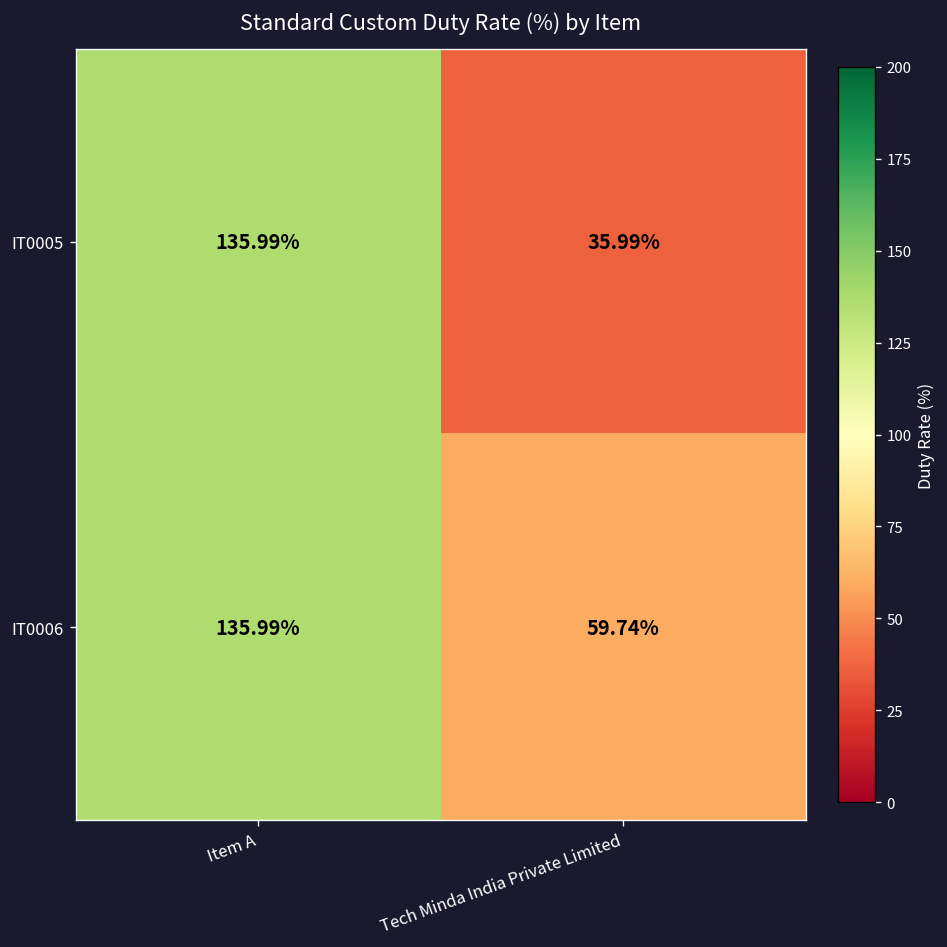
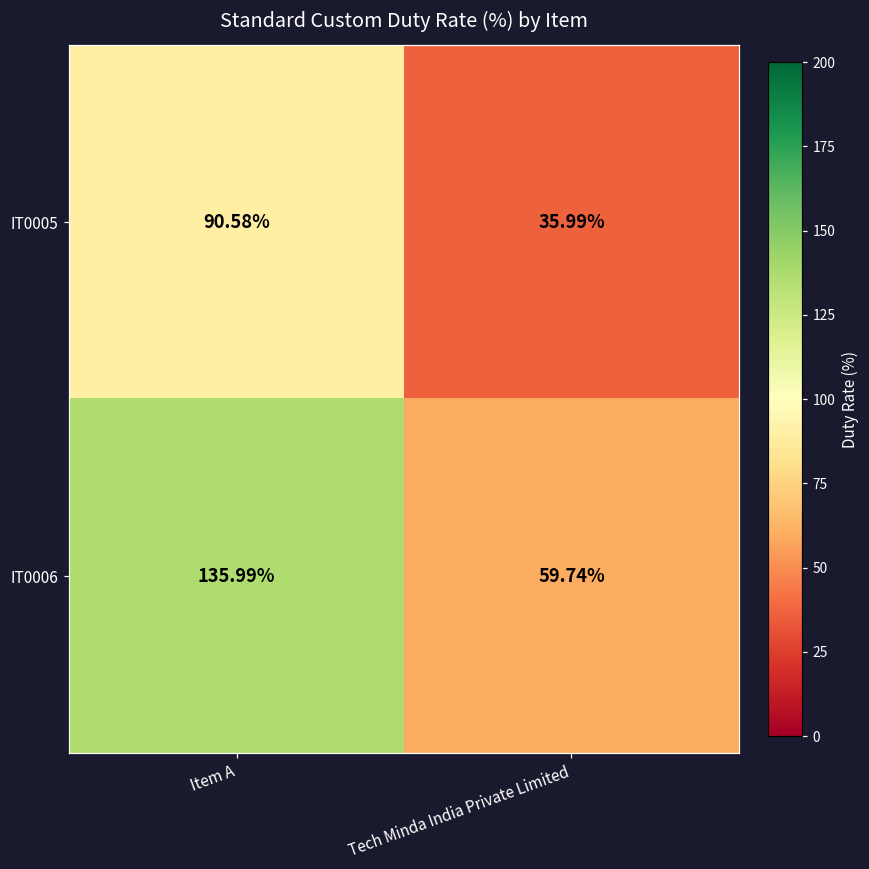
IT0005, Item A: 135.99% -> 90.58%
